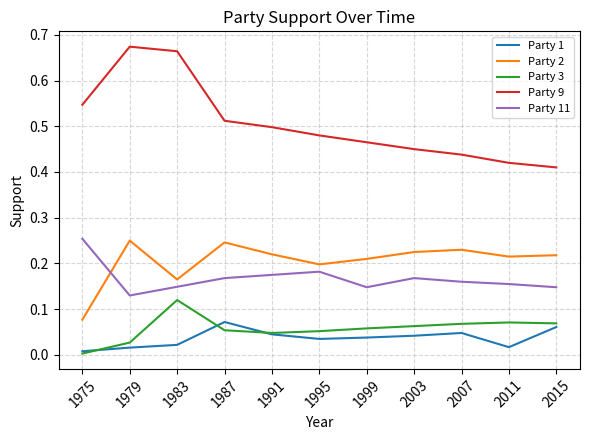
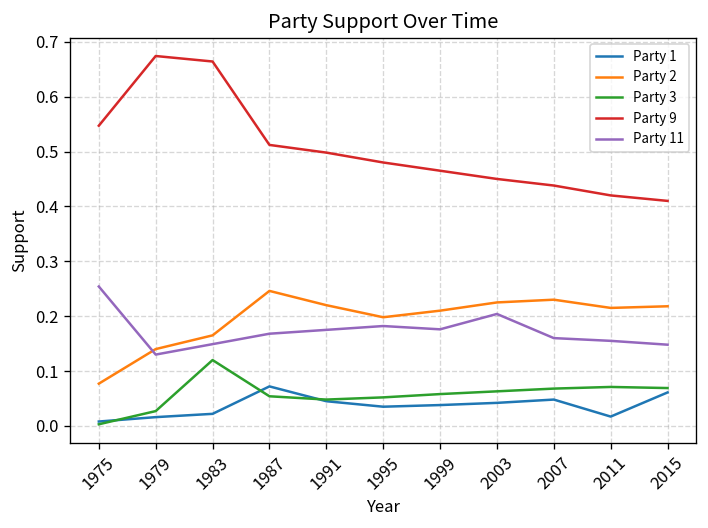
Party 2, 1979: 0.25 -> 0.14
Party 11, 1999: 0.15 -> 0.18
Party 11, 2003: 0.17 -> 0.20
